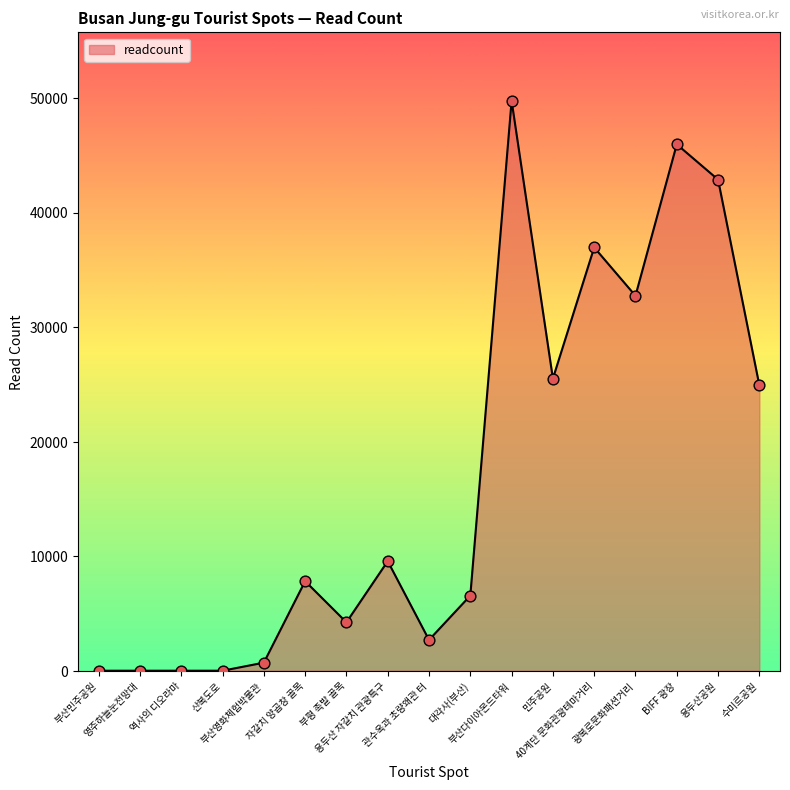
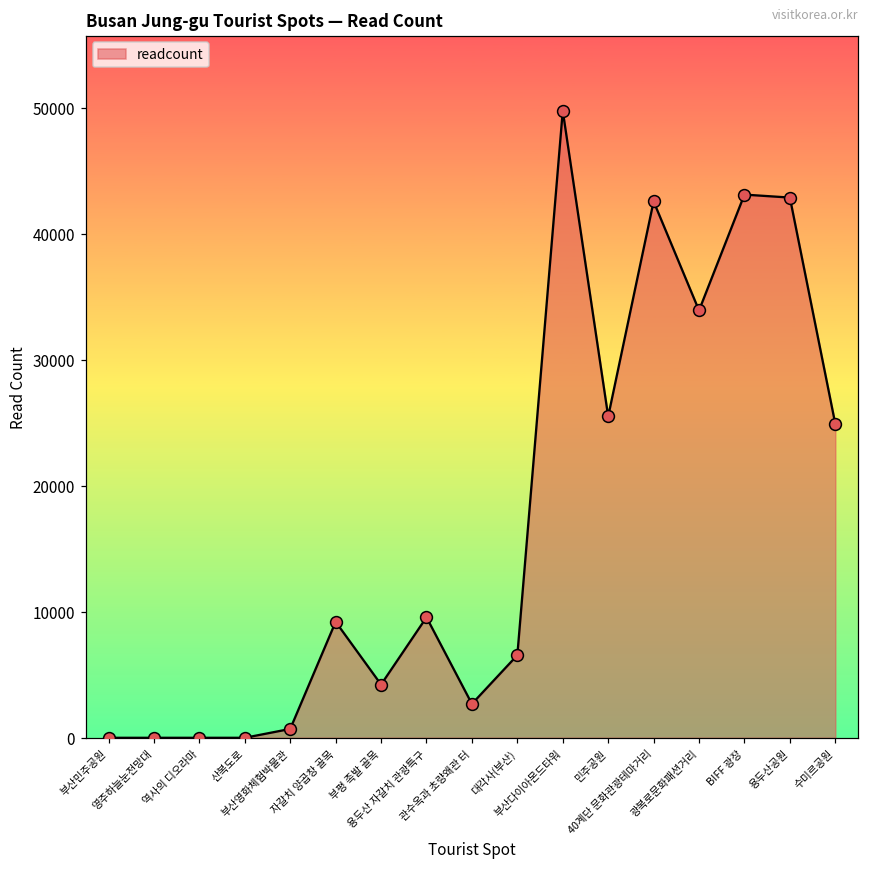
자갈치 양곱창 골목: 7800 -> 9200
40계단 문화관광테마거리: 37000 -> 42600
광복로문화패션거리: 32700 -> 33900
BIFF 광장: 46000 -> 43100
